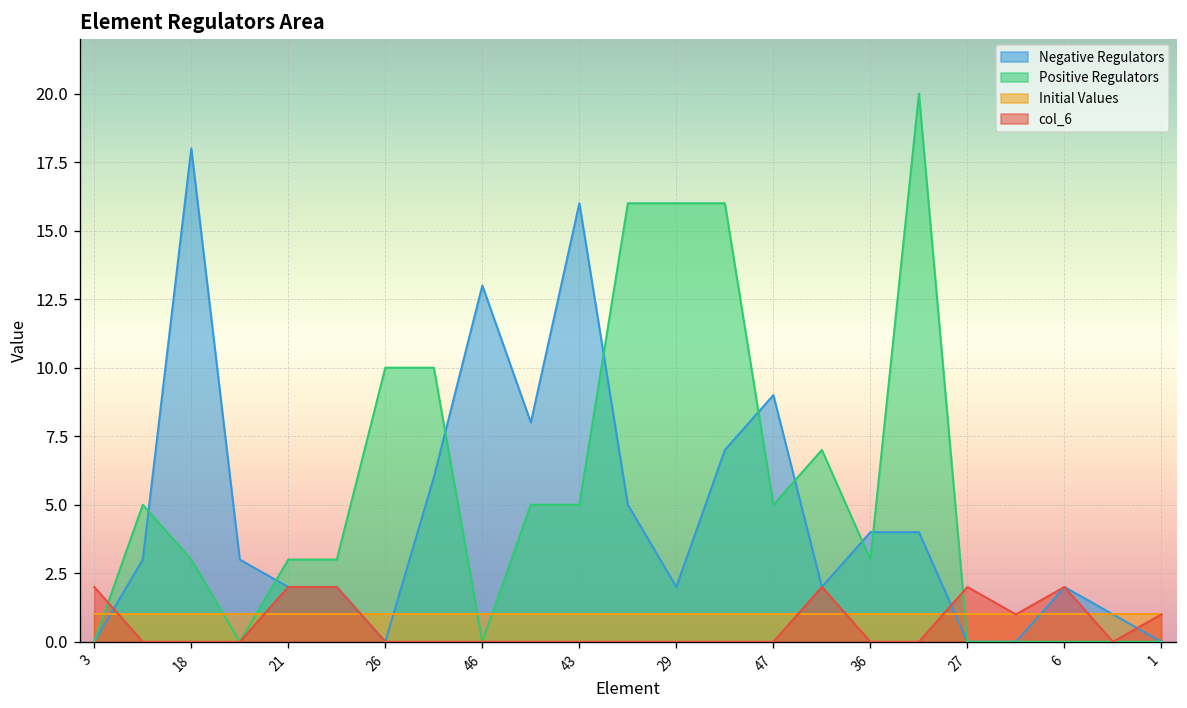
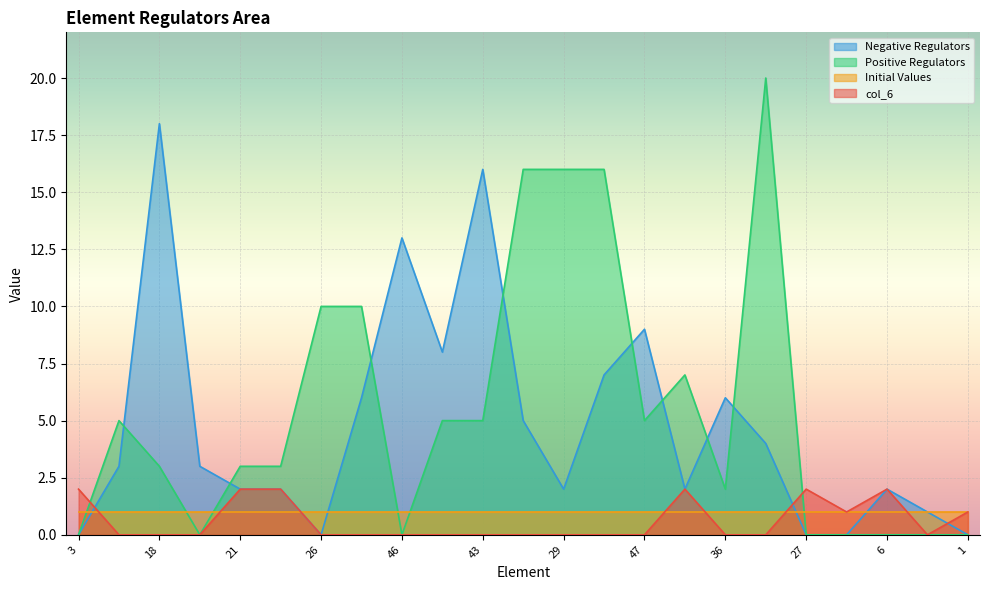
Negative Regulators, 36: 4 -> 6
Positive Regulators, 36: 3 -> 2
